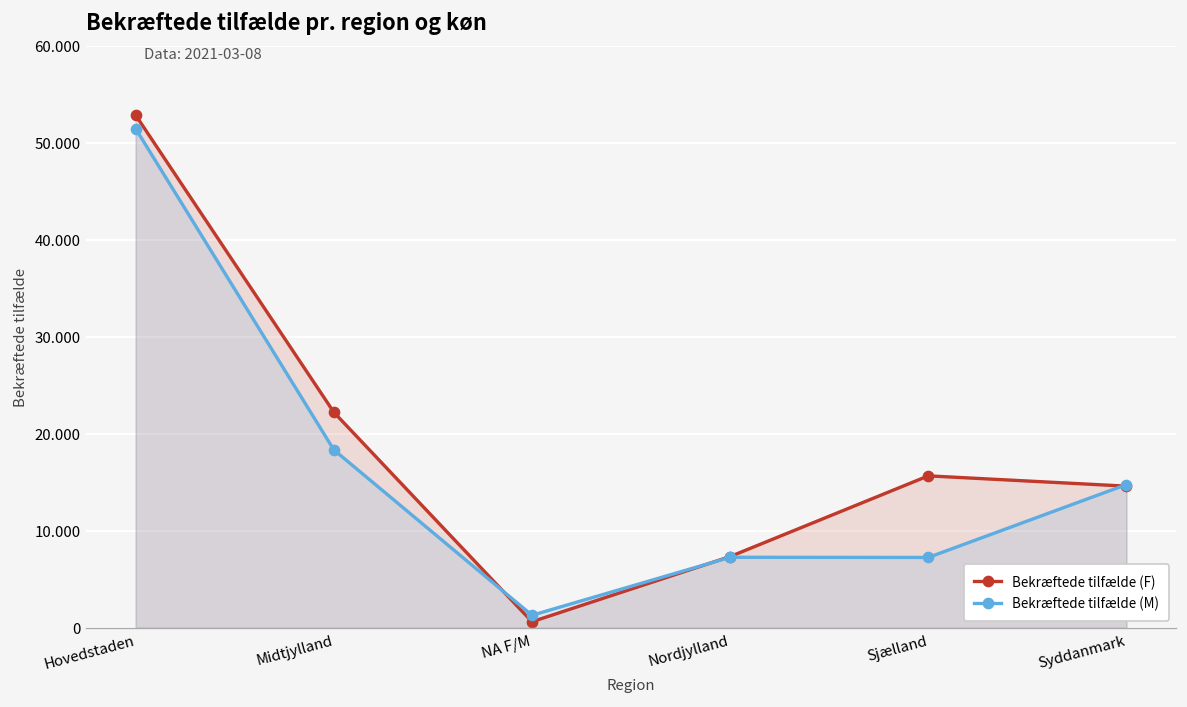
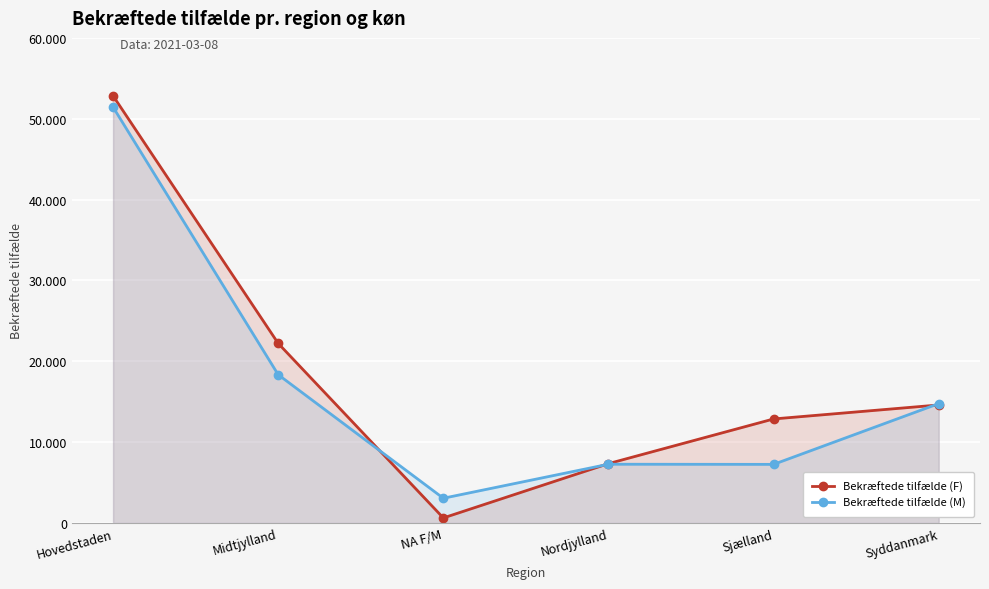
Bekræftede tilfælde (M), NA F/M: 1 -> 3
Bekræftede tilfælde (F), Sjælland: 16 -> 13
